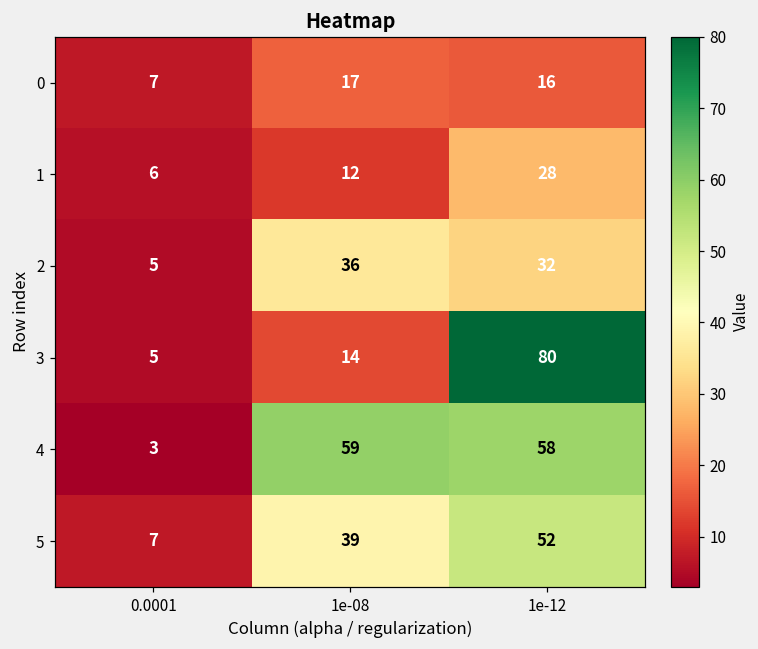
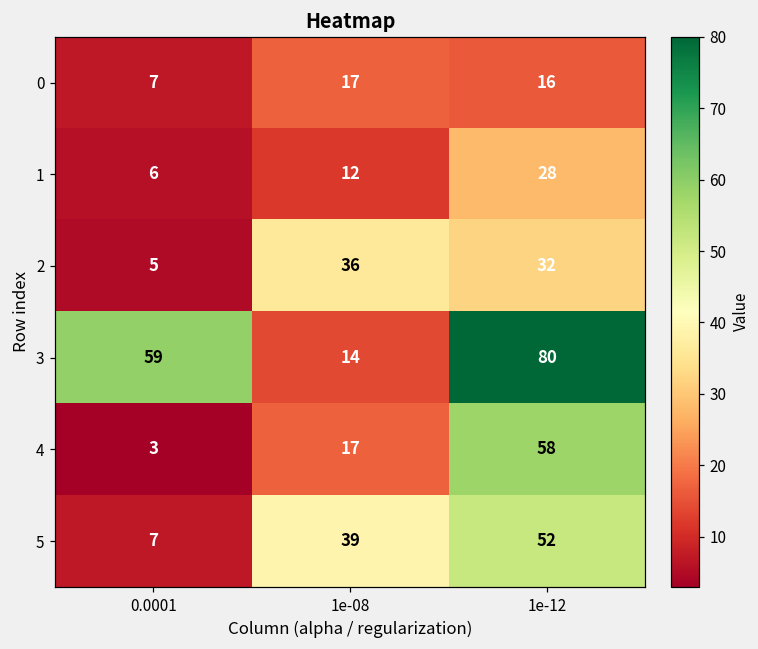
3, 0.0001: 5 -> 59
4, 1e-08: 59 -> 17
